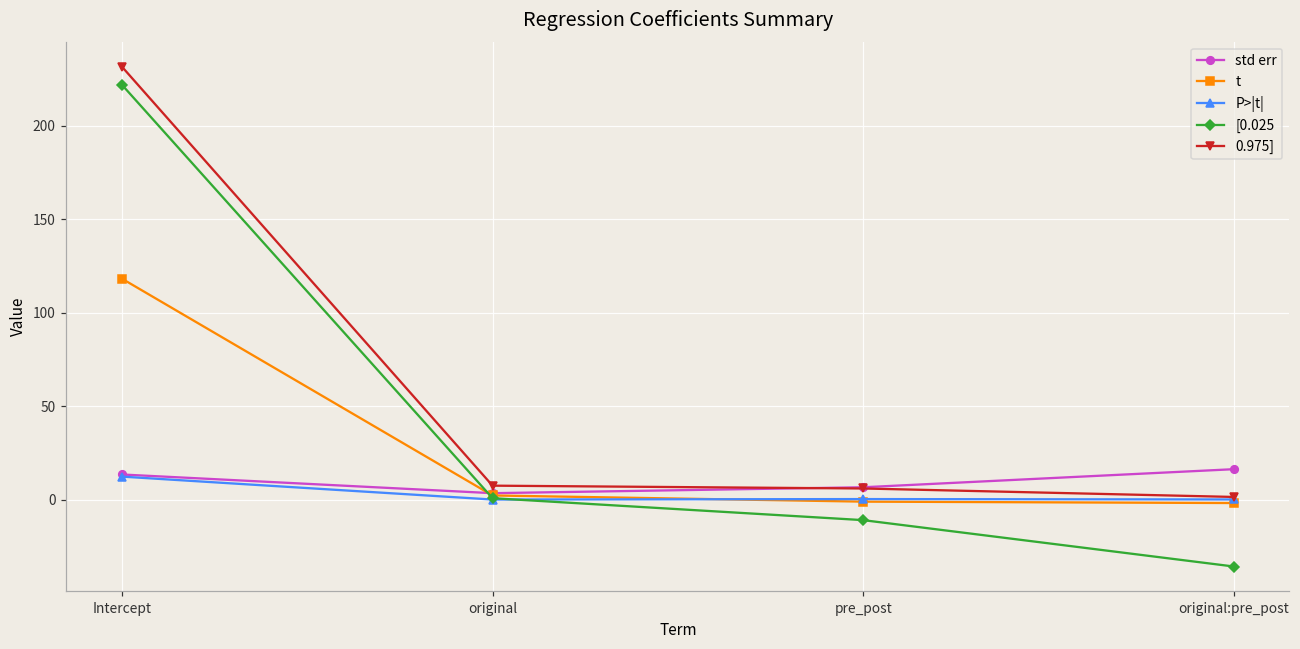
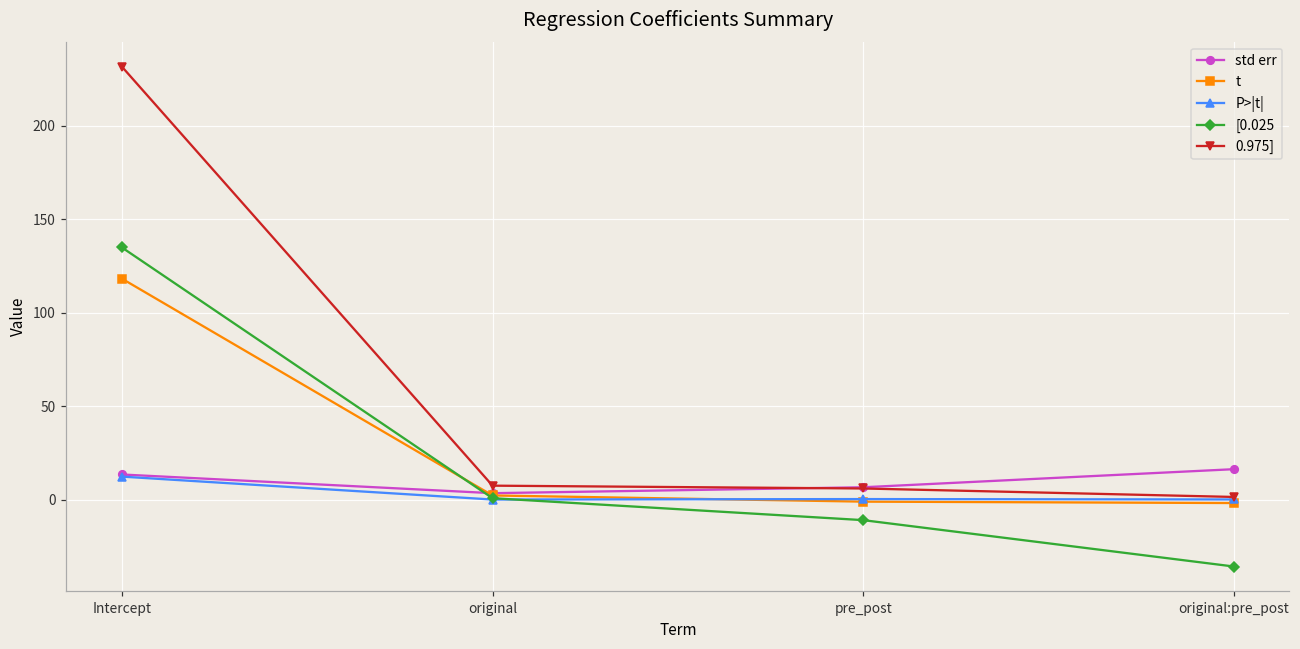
[0.025, Intercept: 222 -> 135
